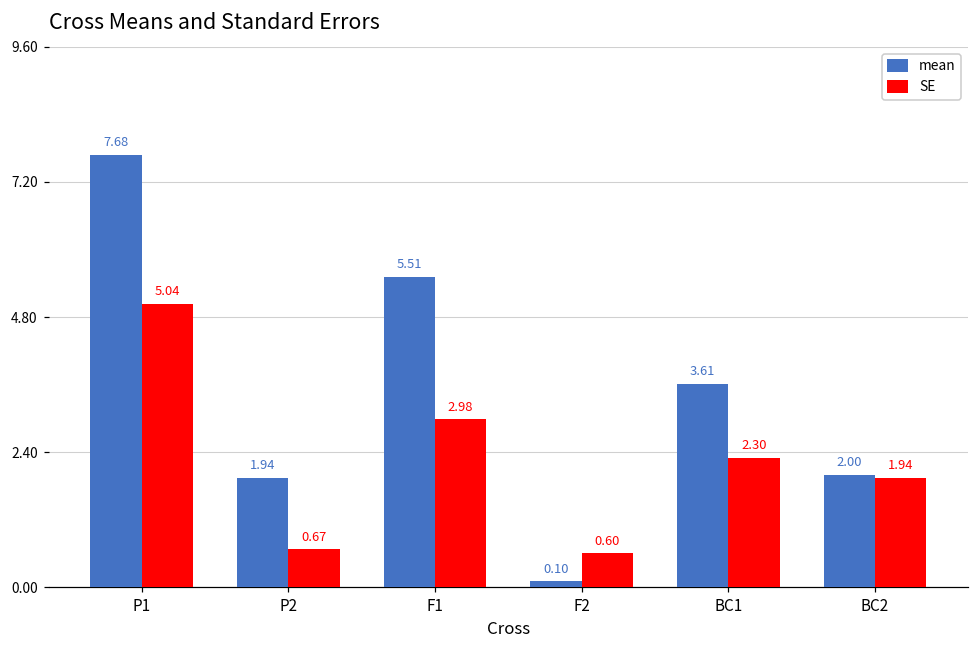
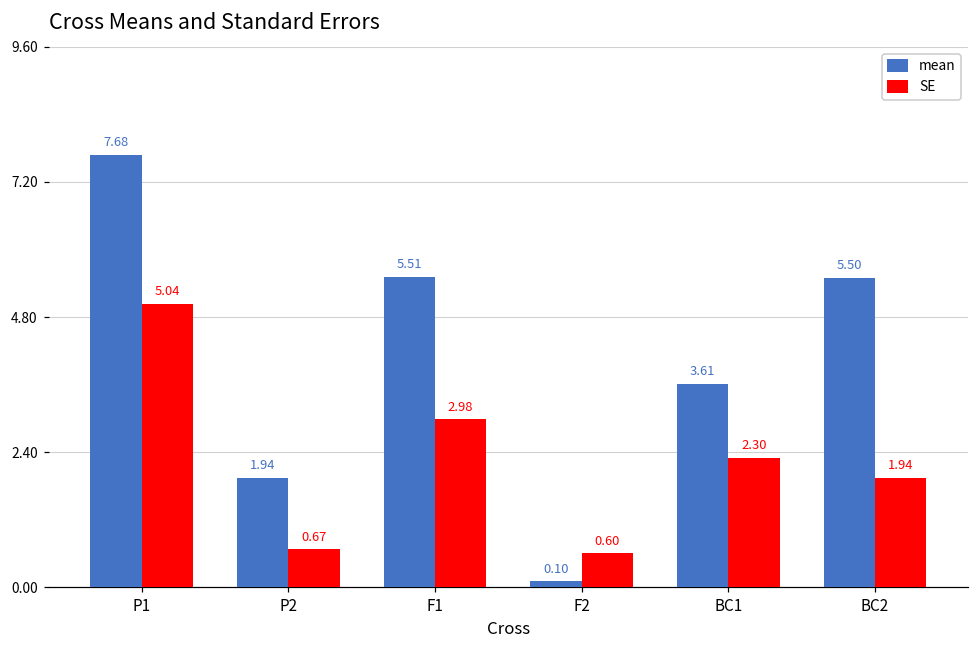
mean, BC2: 2.00 -> 5.50
